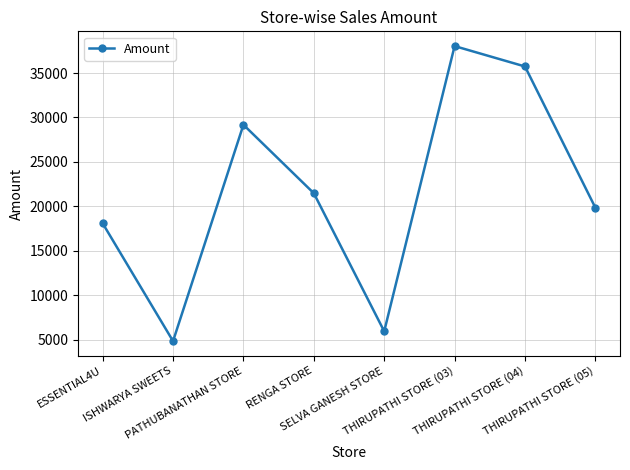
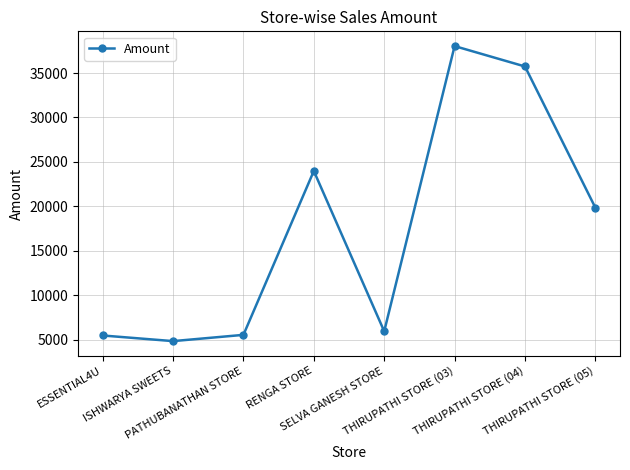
ESSENTIAL4U: 18000 -> 5000
PATHUBANATHAN STORE: 29000 -> 6000
RENGA STORE: 21000 -> 24000
